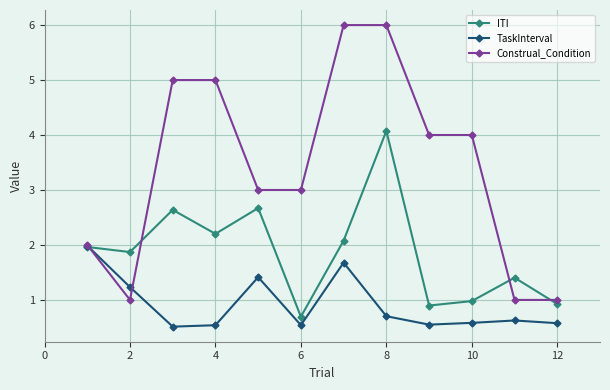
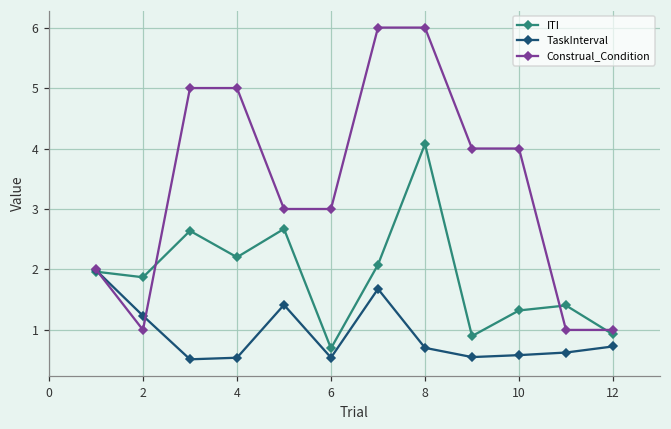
ITI, 10: 1.0 -> 1.3
TaskInterval, 12: 0.6 -> 0.7
